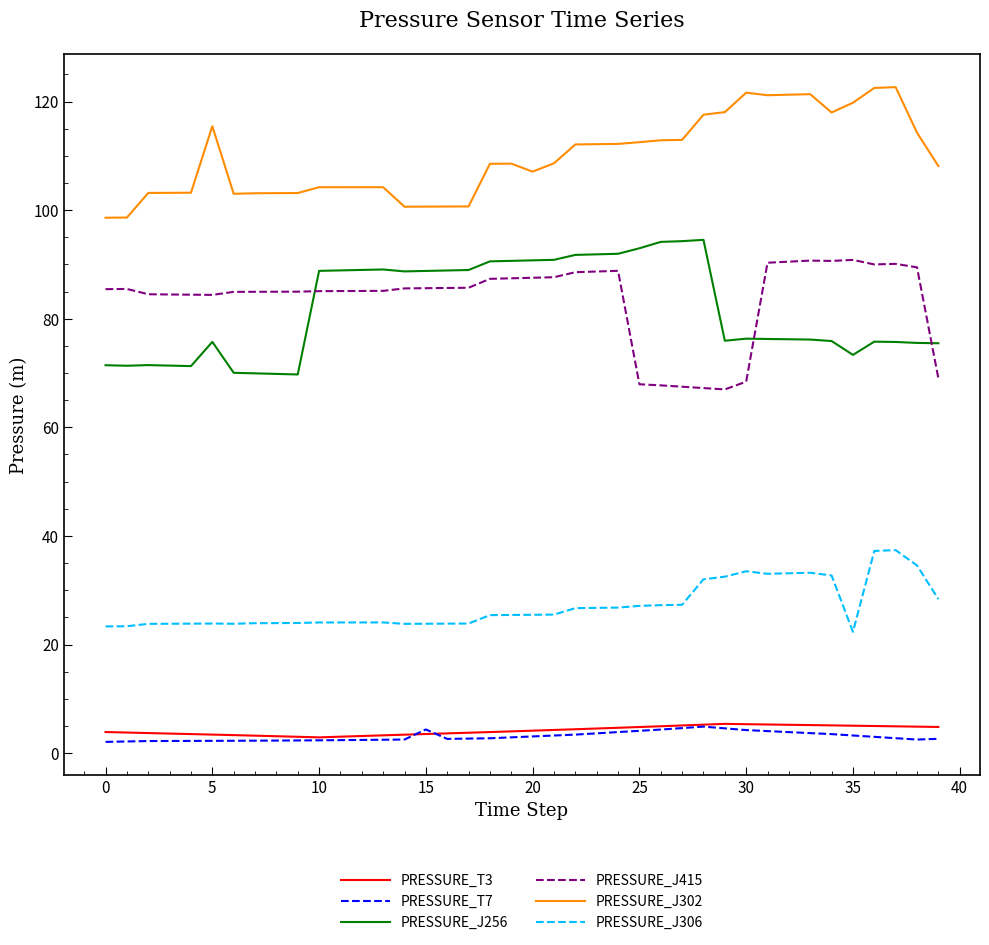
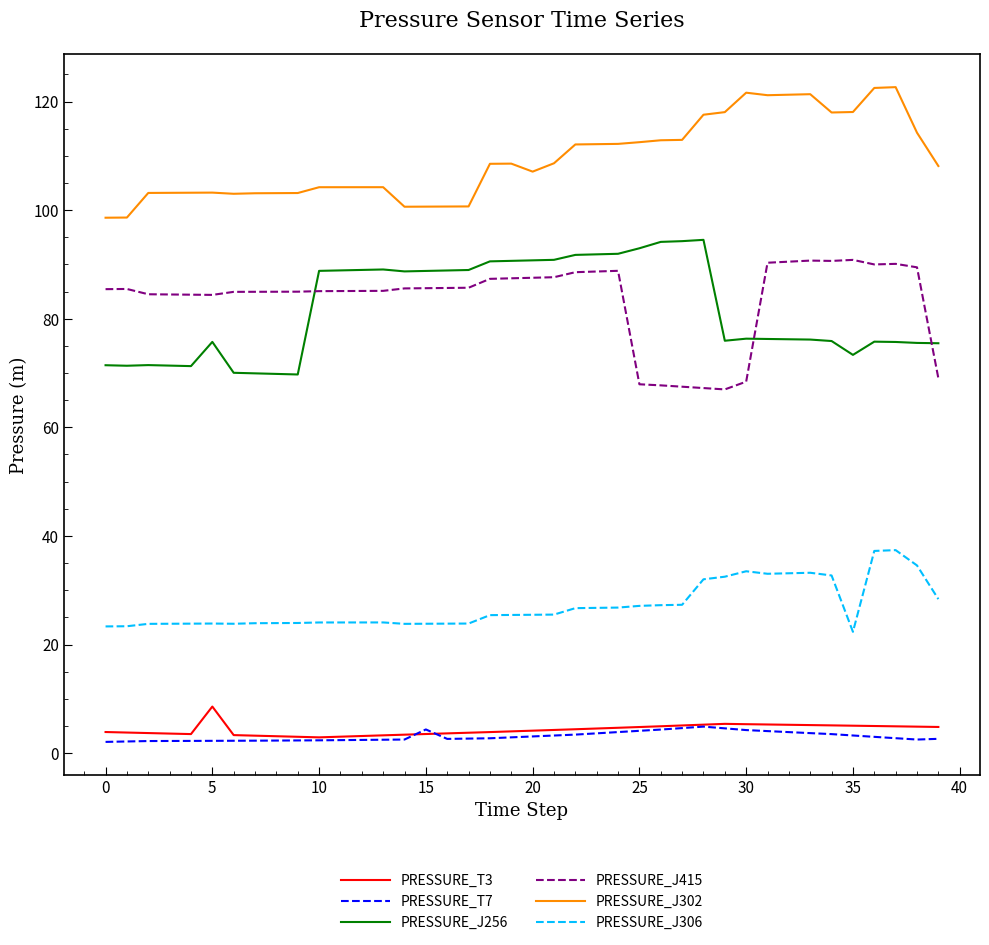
PRESSURE_T3, 5: 3 -> 9
PRESSURE_J302, 5: 115 -> 103
PRESSURE_J302, 35: 120 -> 118
